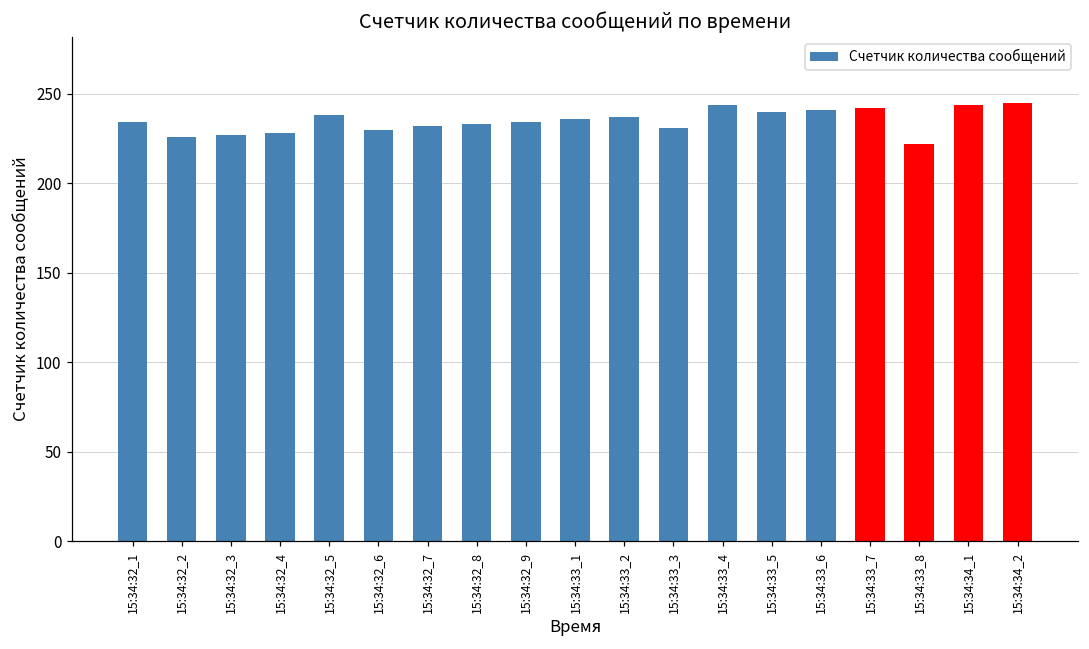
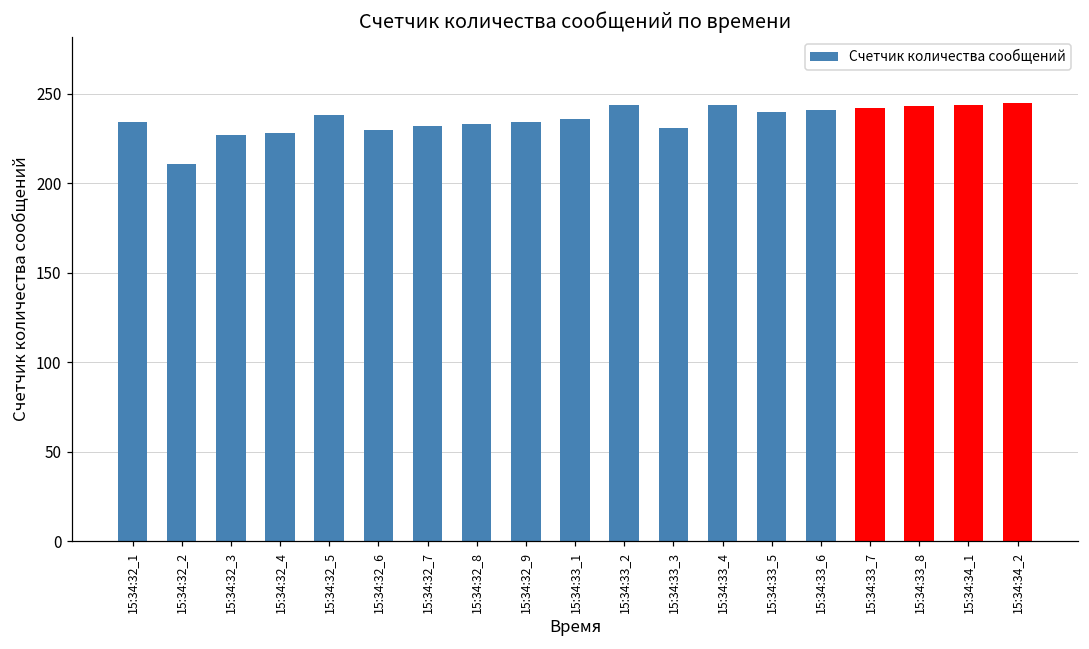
15:34:32_2: 226 -> 211
15:34:33_2: 237 -> 244
15:34:33_8: 222 -> 243
